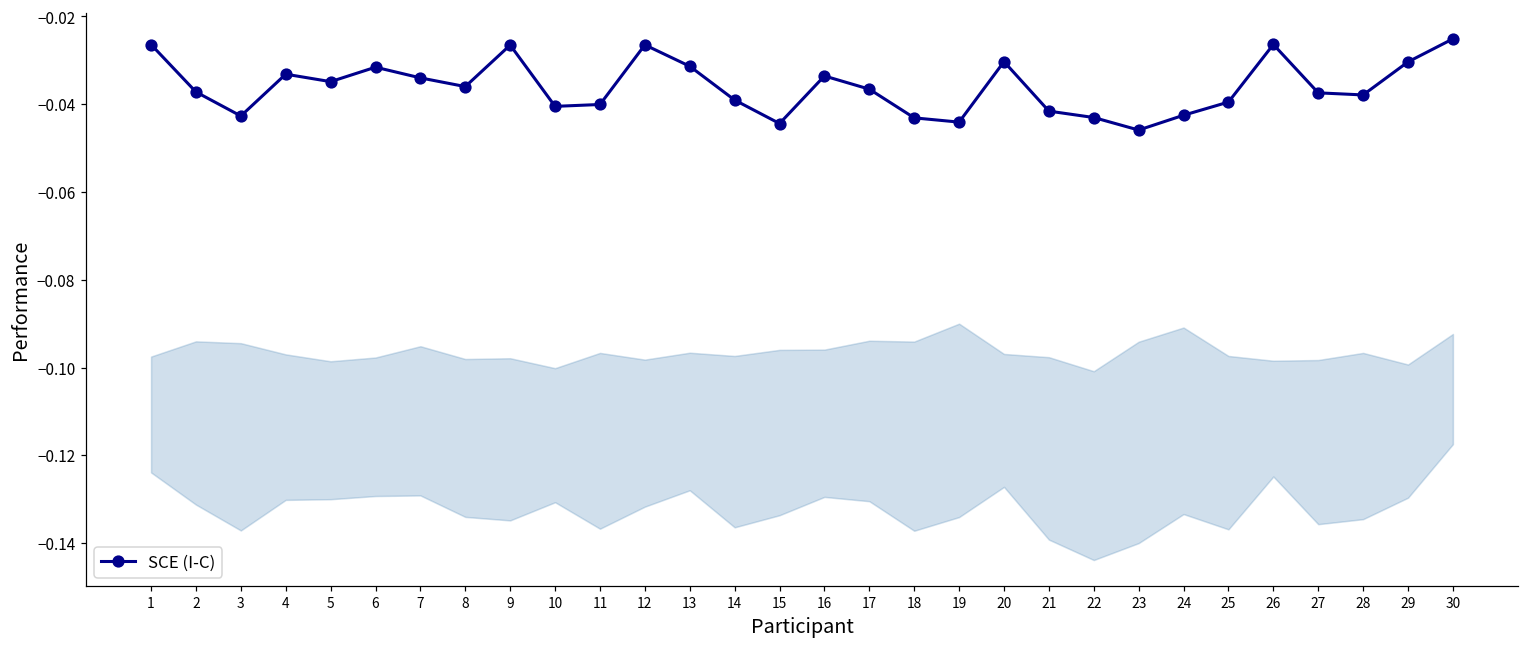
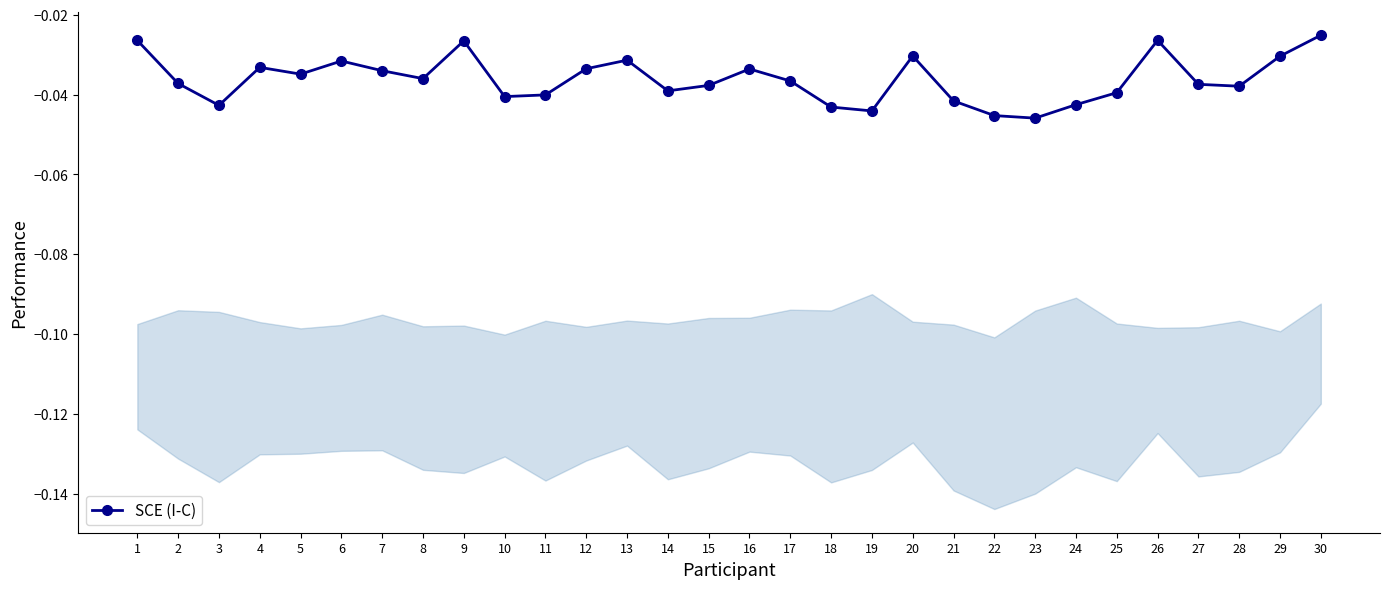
SCE (I-C), 12: -0.026 -> -0.034
SCE (I-C), 15: -0.044 -> -0.038
SCE (I-C), 22: -0.043 -> -0.045
